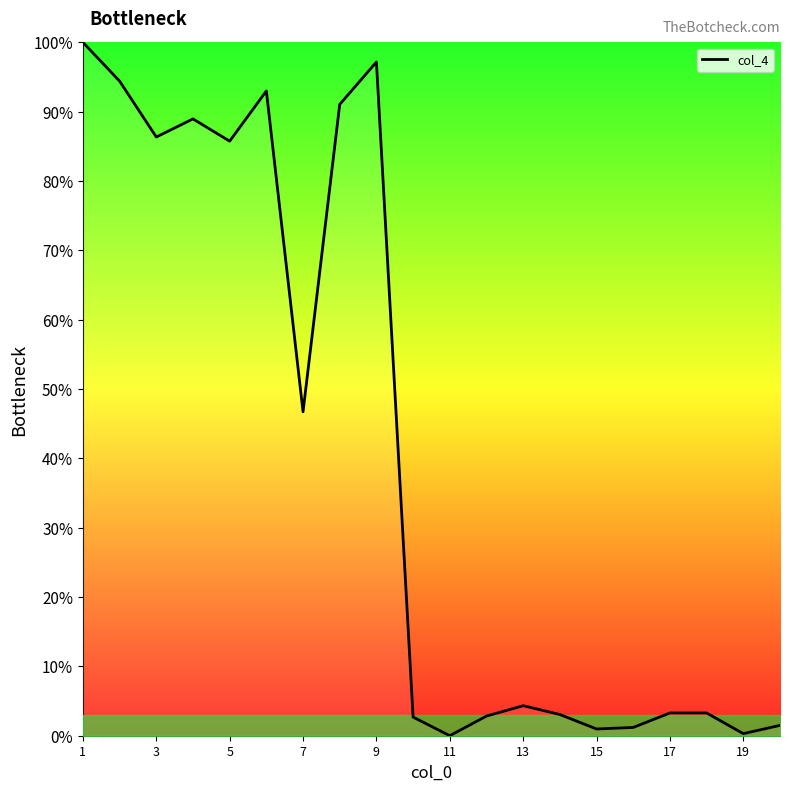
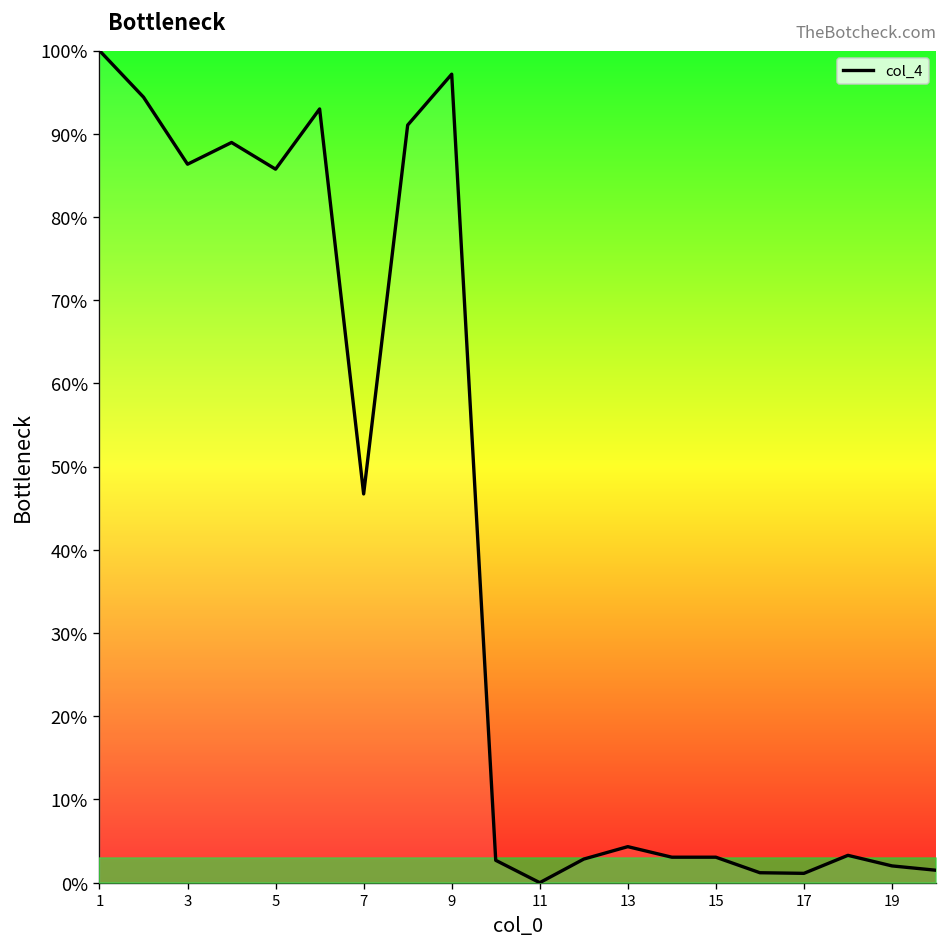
col_4, 15: 1% -> 3%
col_4, 17: 3% -> 1%
col_4, 19: 0% -> 2%
